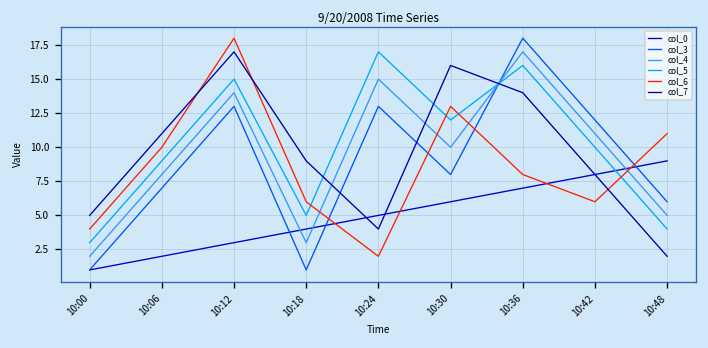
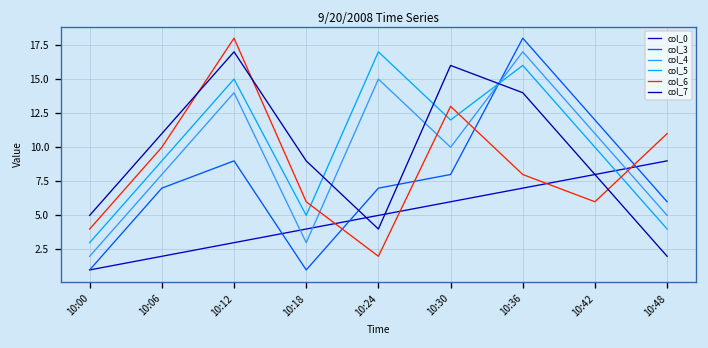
col_3, 10:12: 13 -> 9
col_3, 10:24: 13 -> 7
